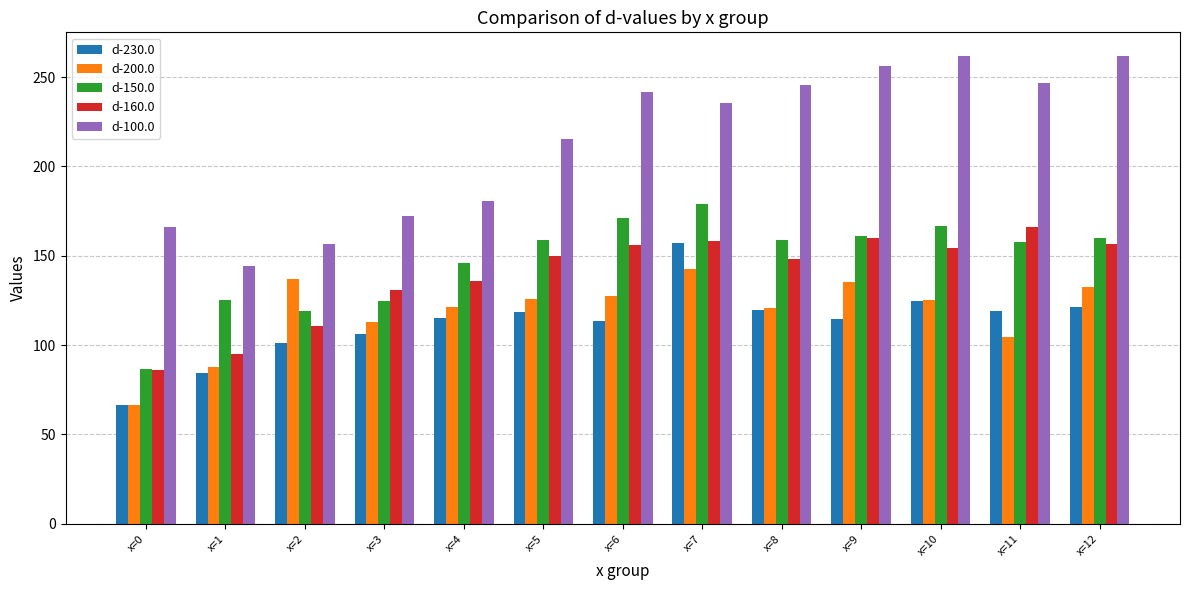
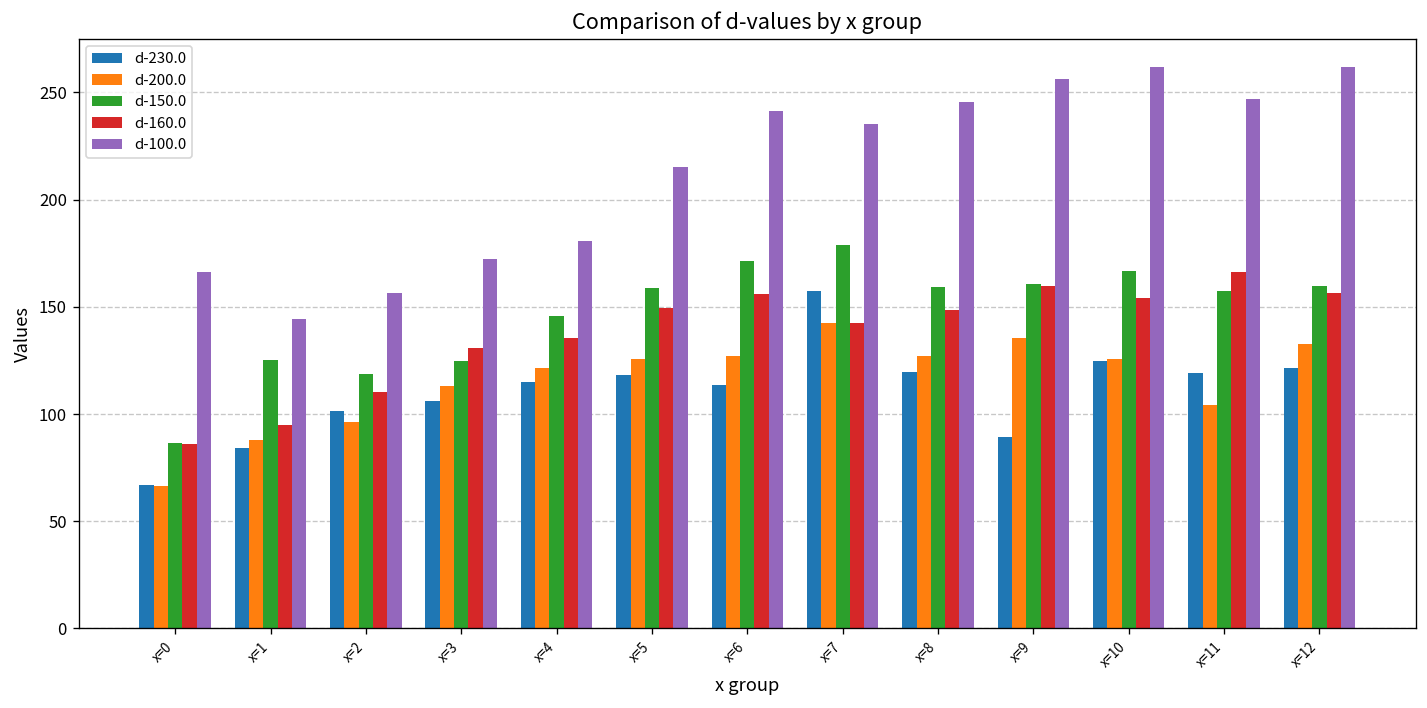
d-200.0, x=2: 137 -> 96
d-160.0, x=7: 158 -> 143
d-200.0, x=8: 121 -> 127
d-230.0, x=9: 115 -> 89
